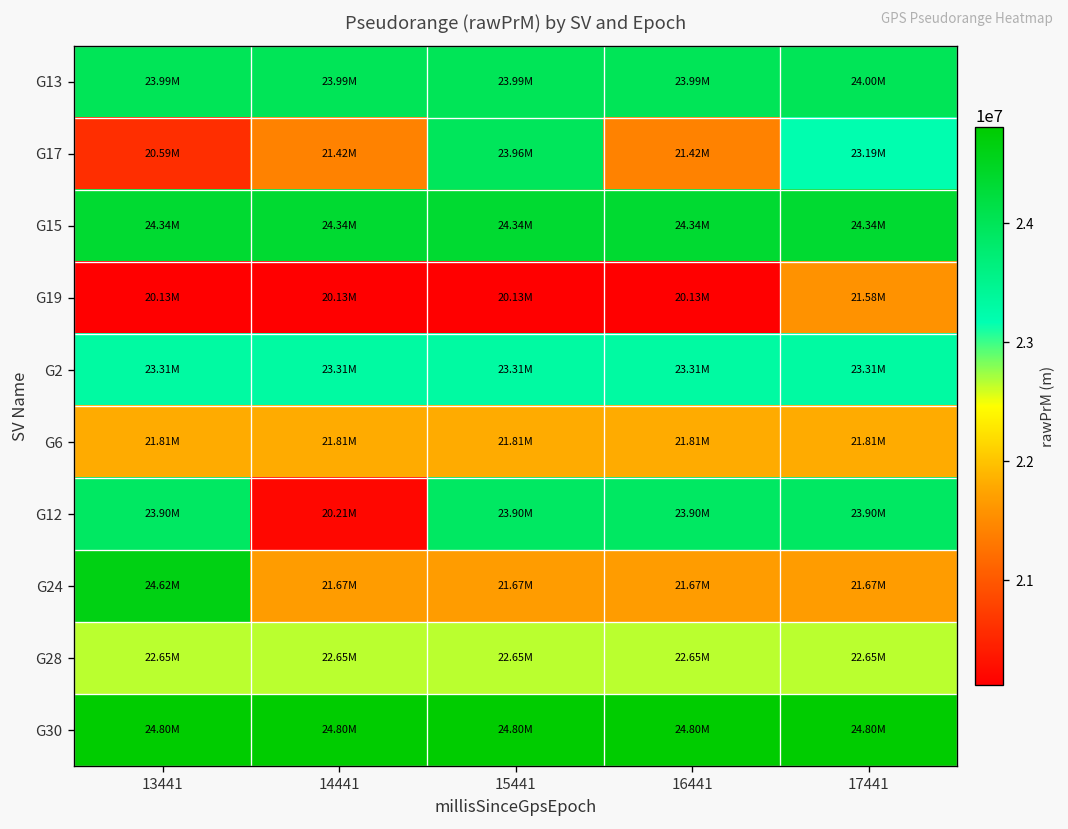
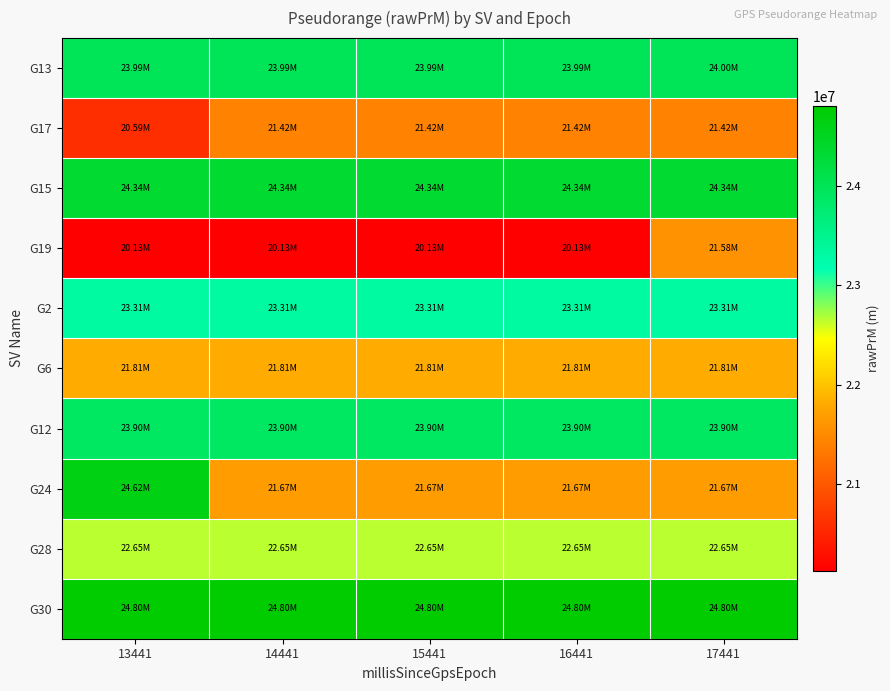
G17, 15441: 23.96M -> 21.42M
G17, 17441: 23.19M -> 21.42M
G12, 14441: 20.21M -> 23.90M
